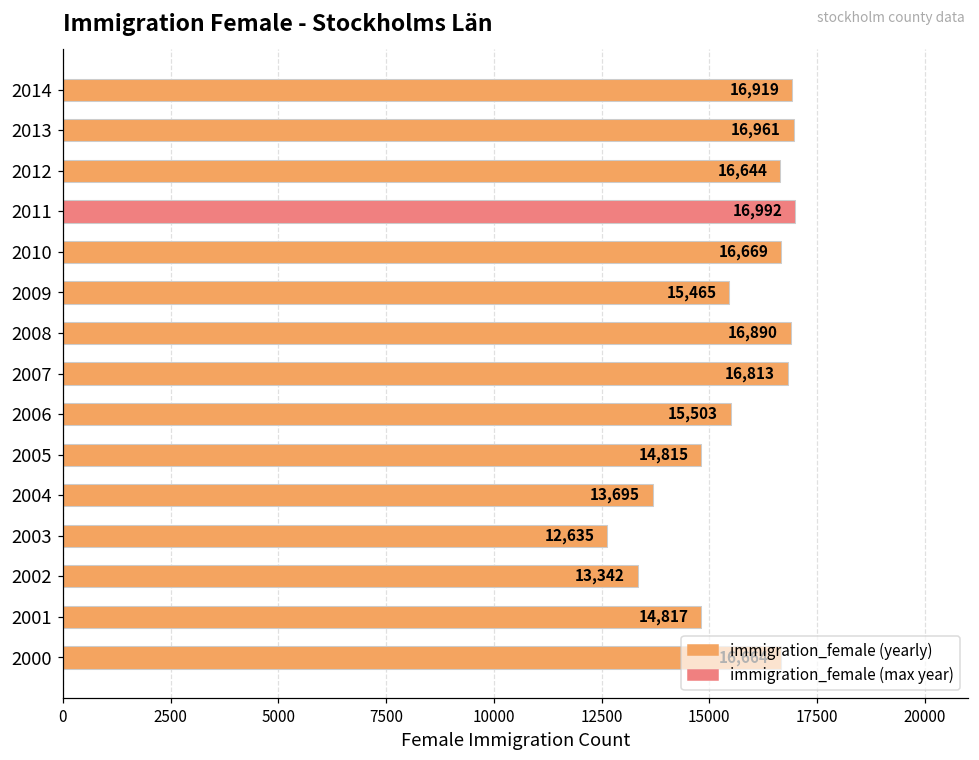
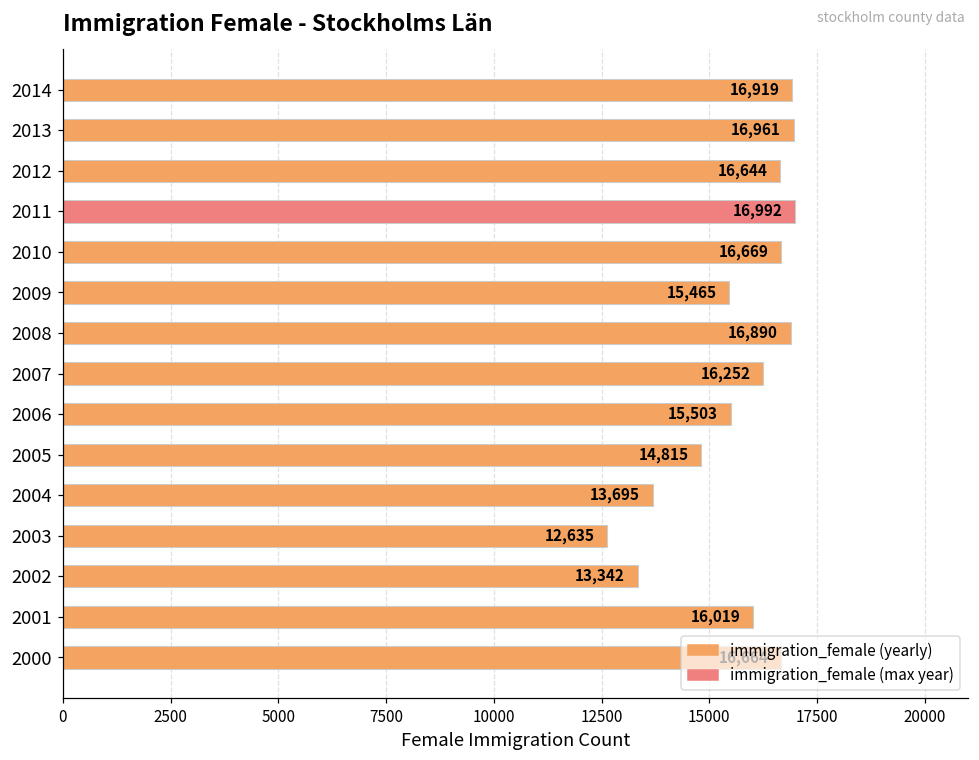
2007: 16,813 -> 16,252
2001: 14,817 -> 16,019
